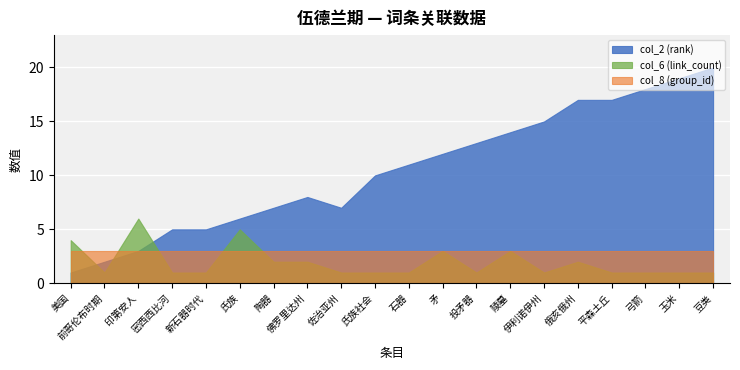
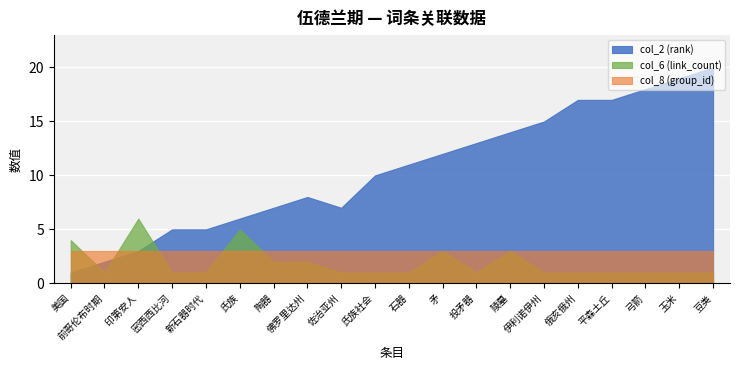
col_6 (link_count), 俄亥俄州: 2 -> 1
